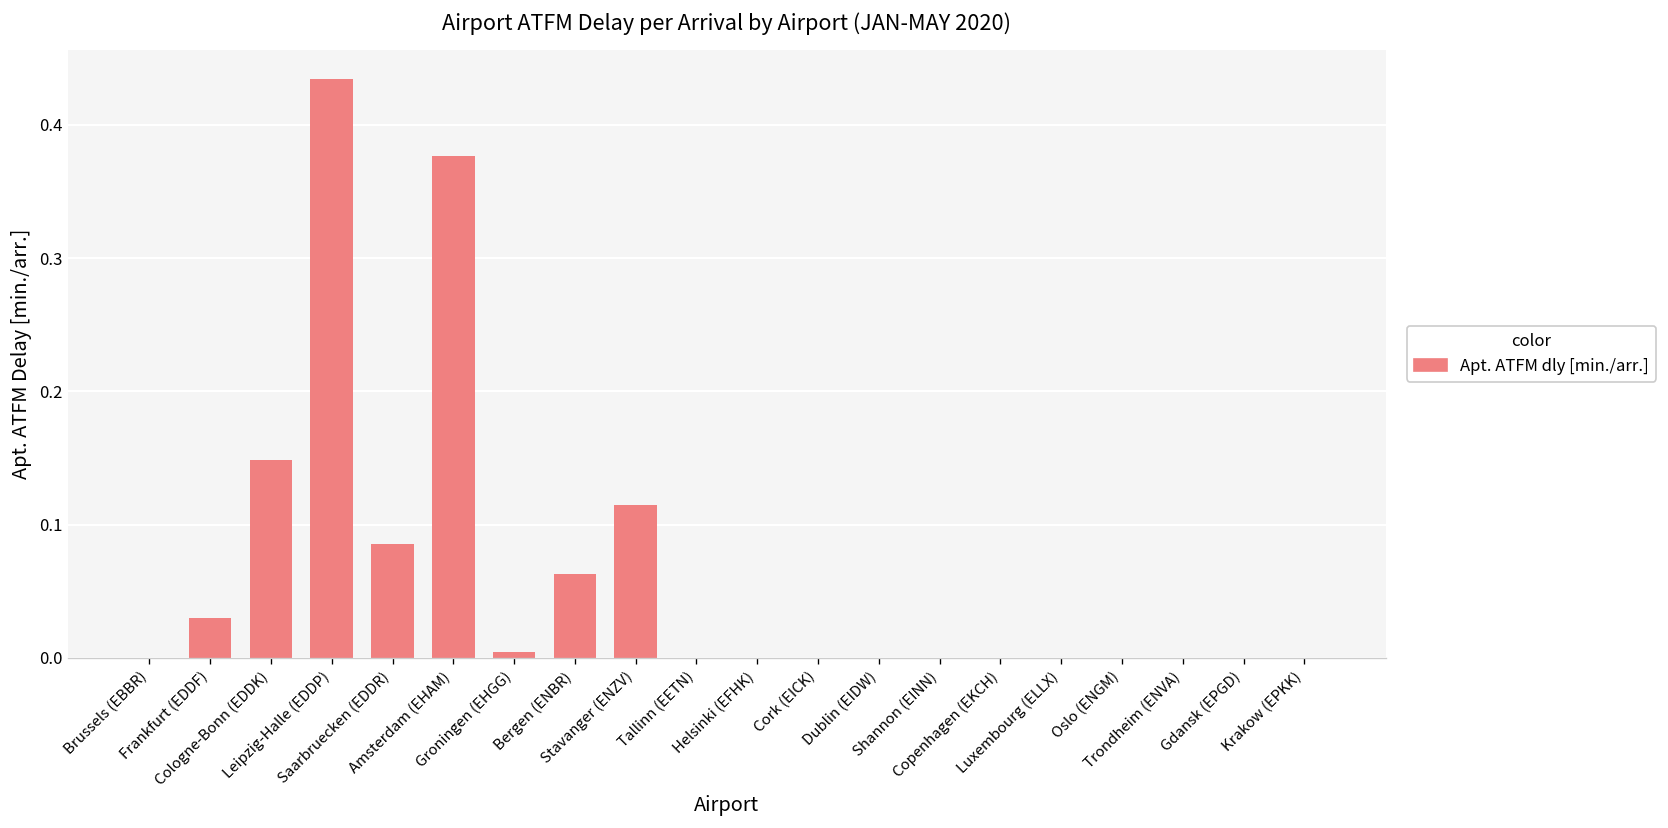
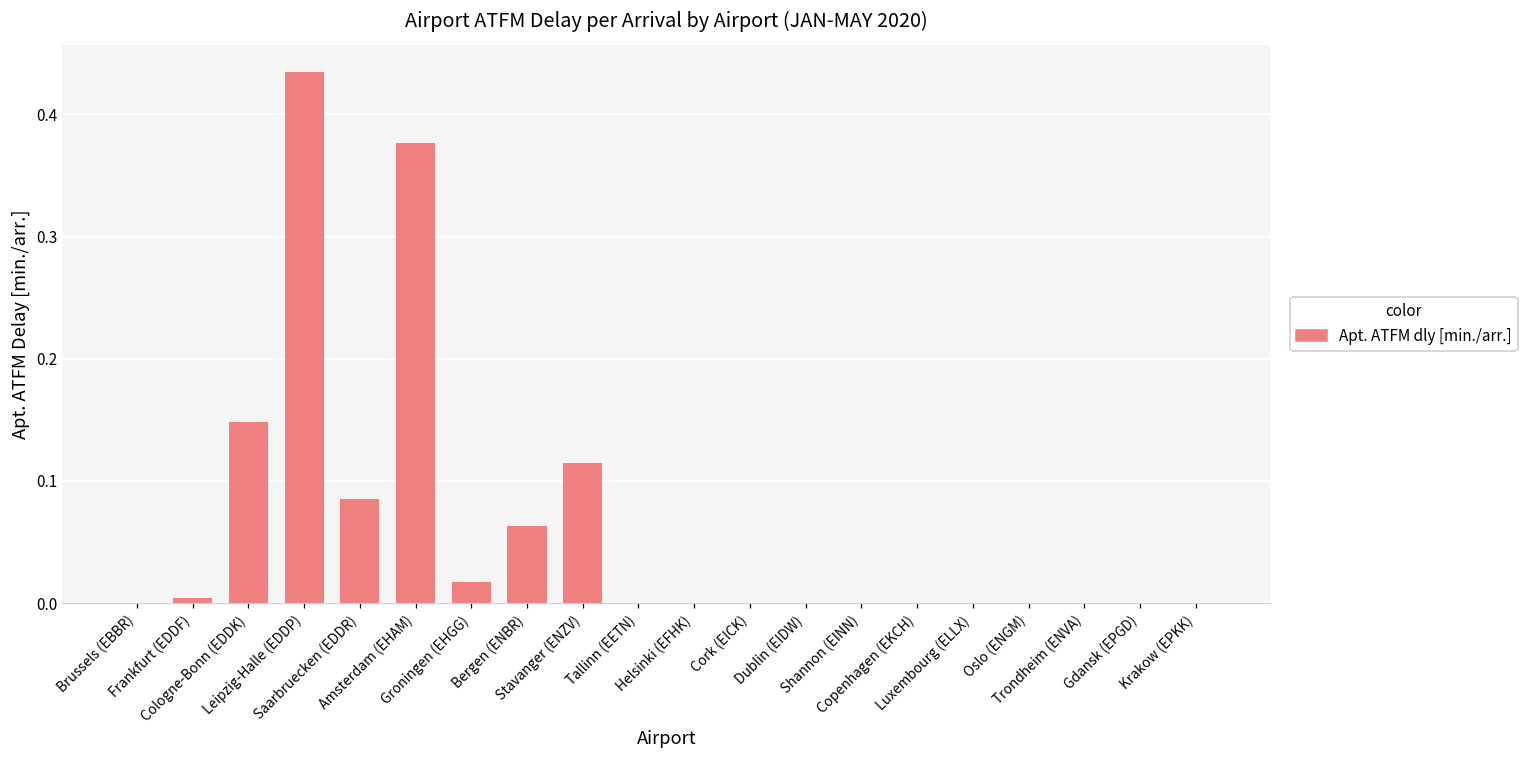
Frankfurt (EDDF): 0.030 -> 0.005
Groningen (EHGG): 0.005 -> 0.017
